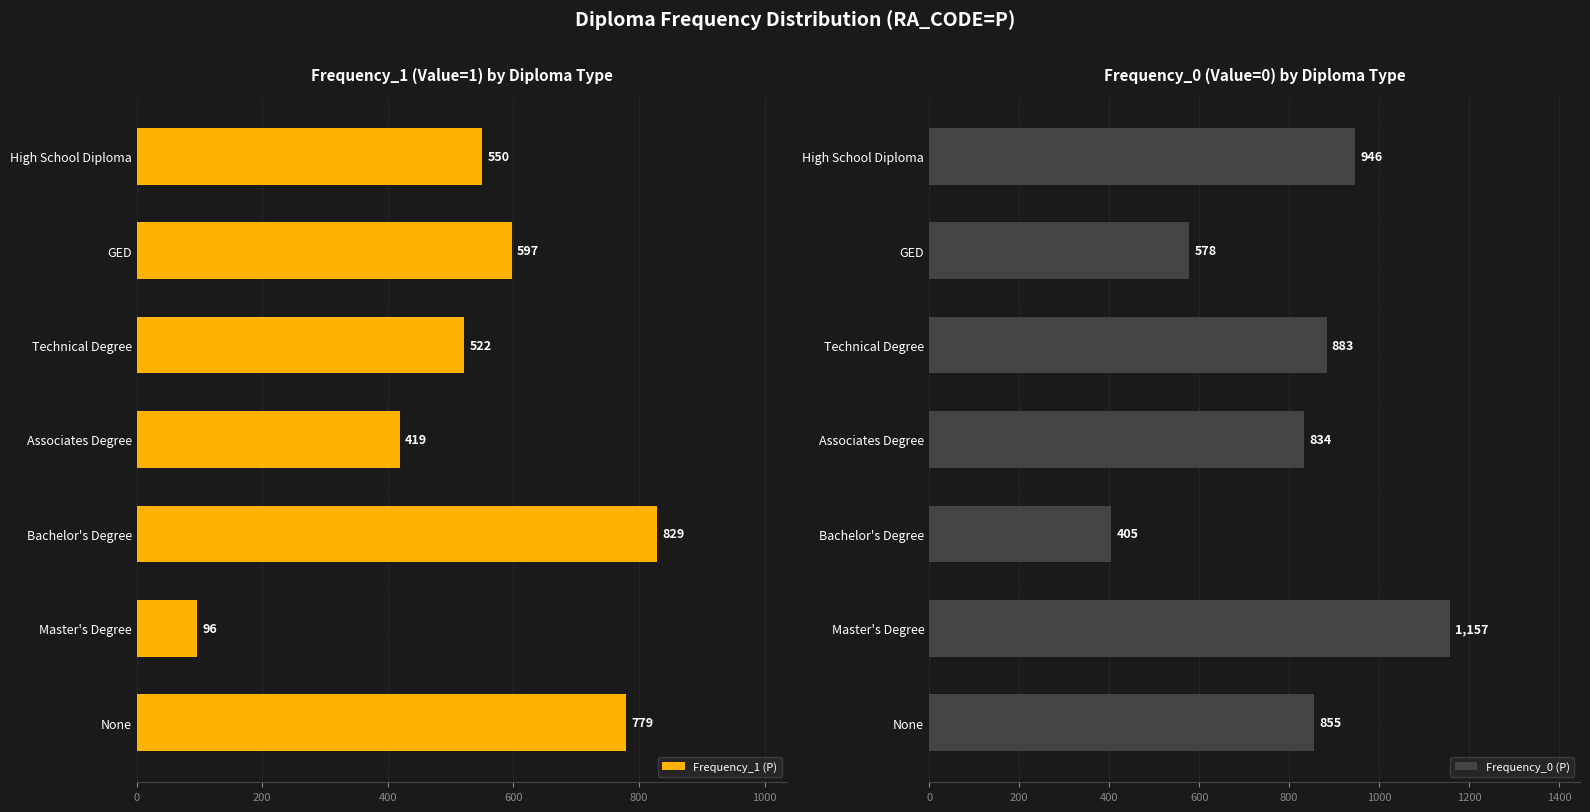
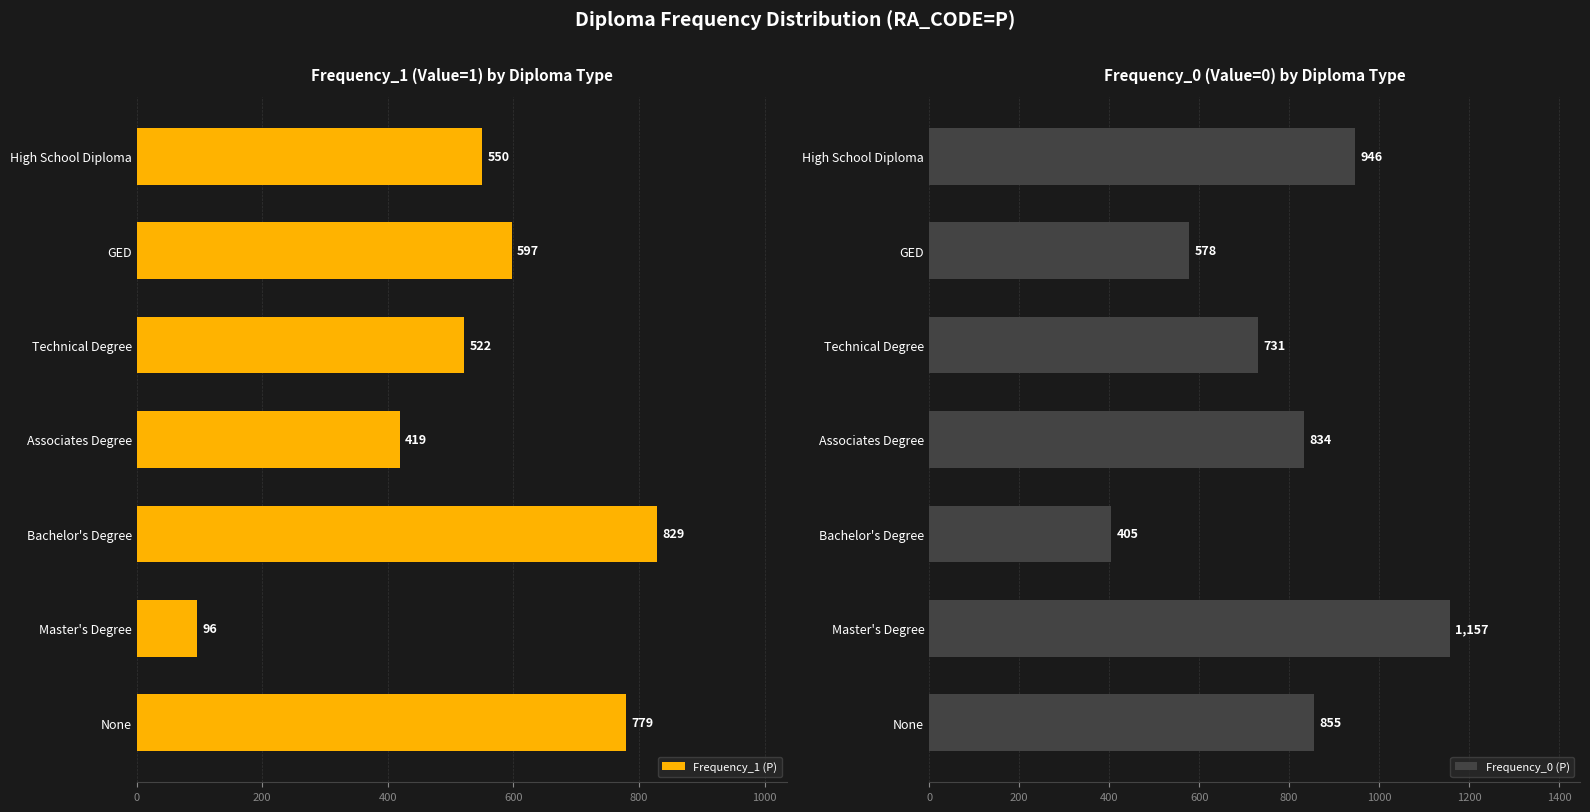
Frequency_0 (Value=0) by Diploma Type, Technical Degree: 883 -> 731
